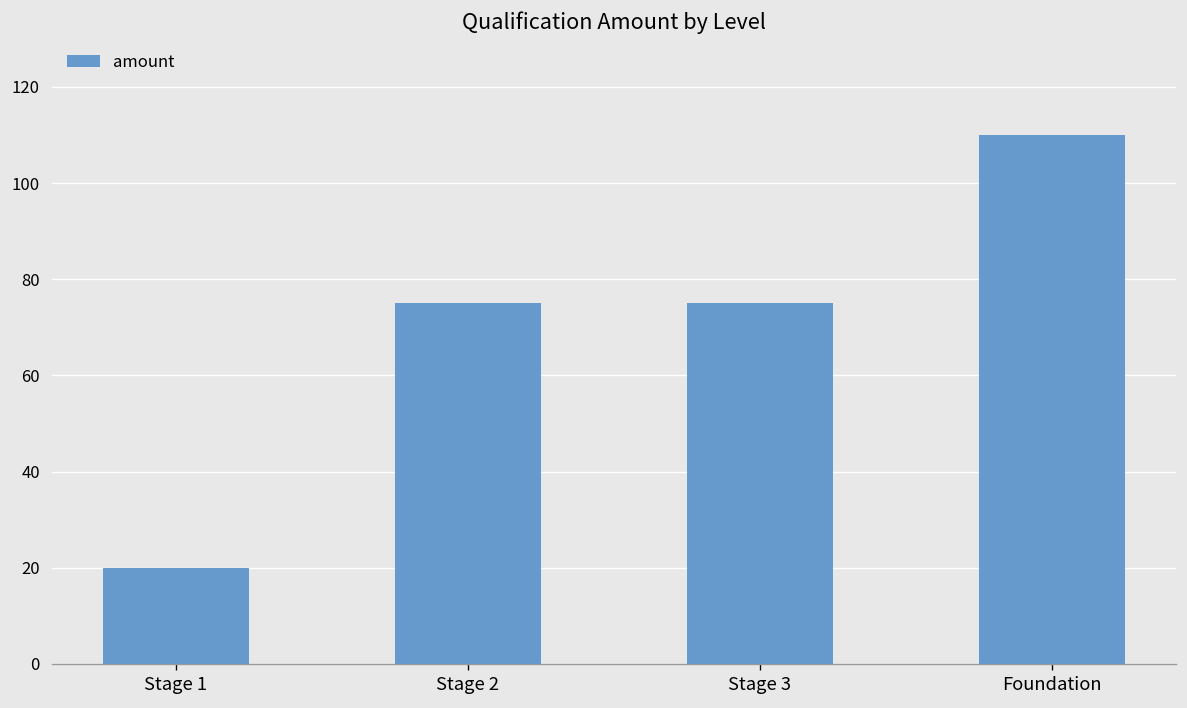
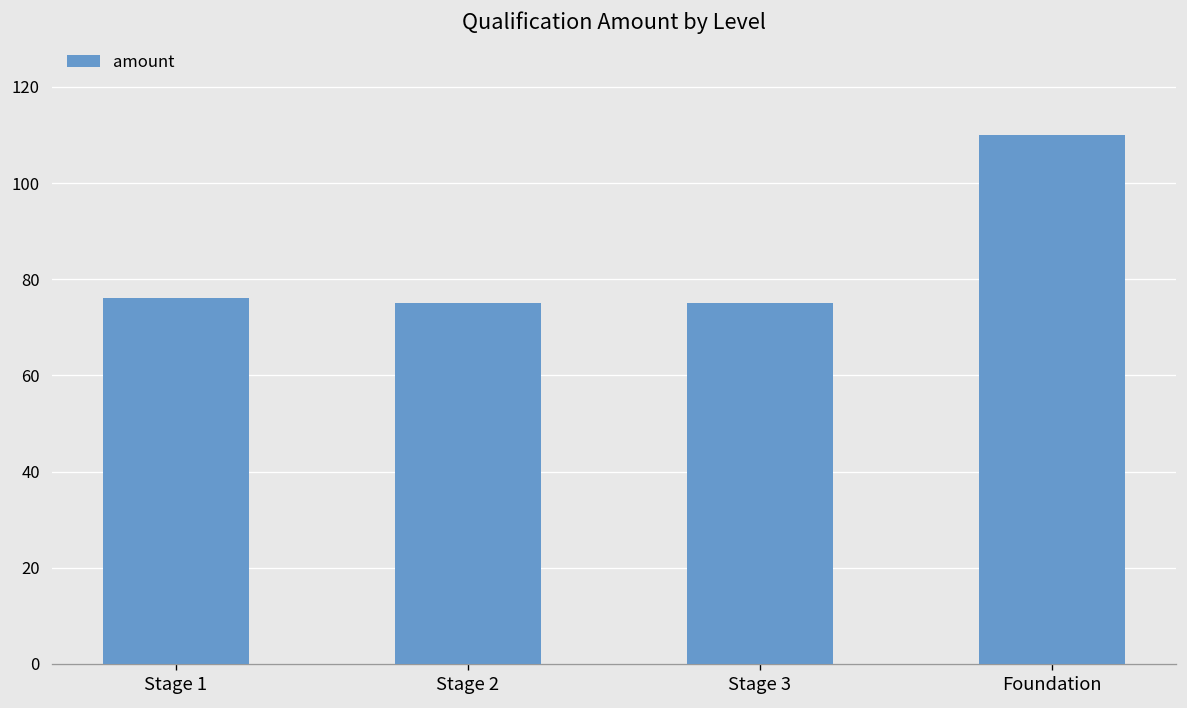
Stage 1: 20 -> 76
